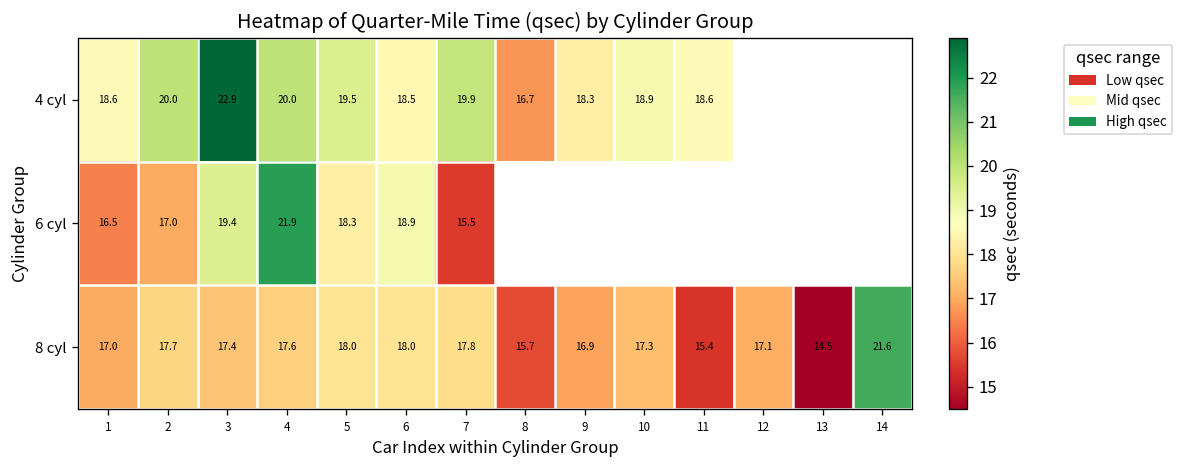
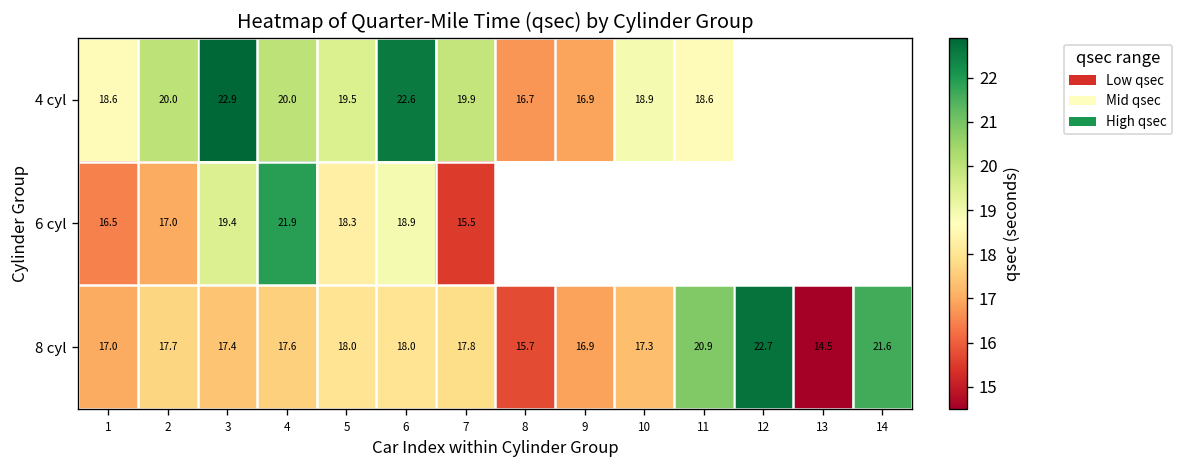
4 cyl, 6: 18.5 -> 22.6
4 cyl, 9: 18.3 -> 16.9
8 cyl, 11: 15.4 -> 20.9
8 cyl, 12: 17.1 -> 22.7
